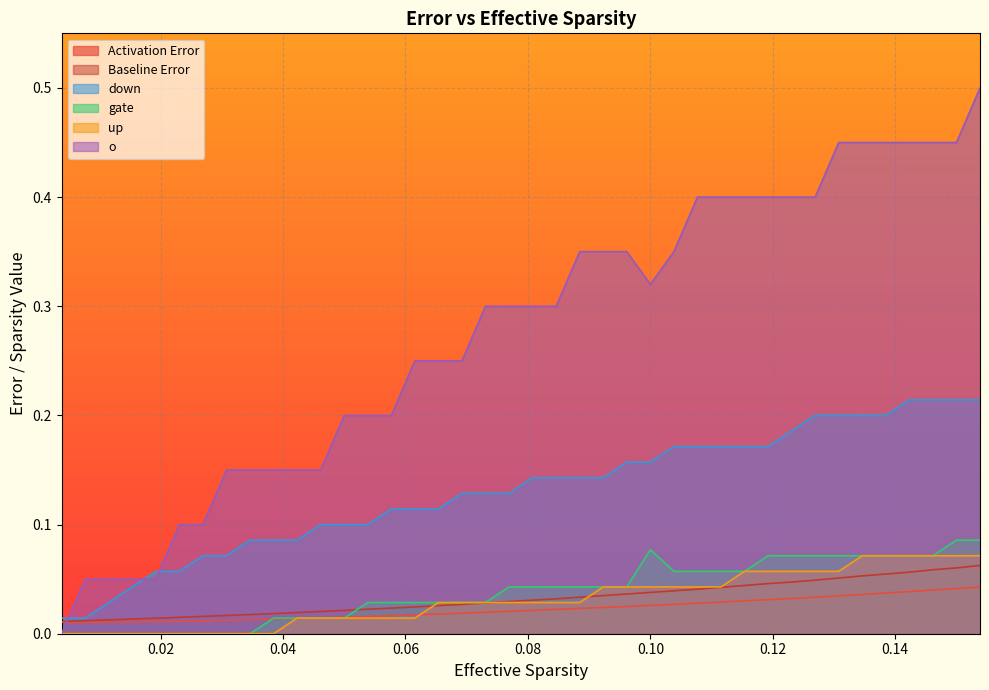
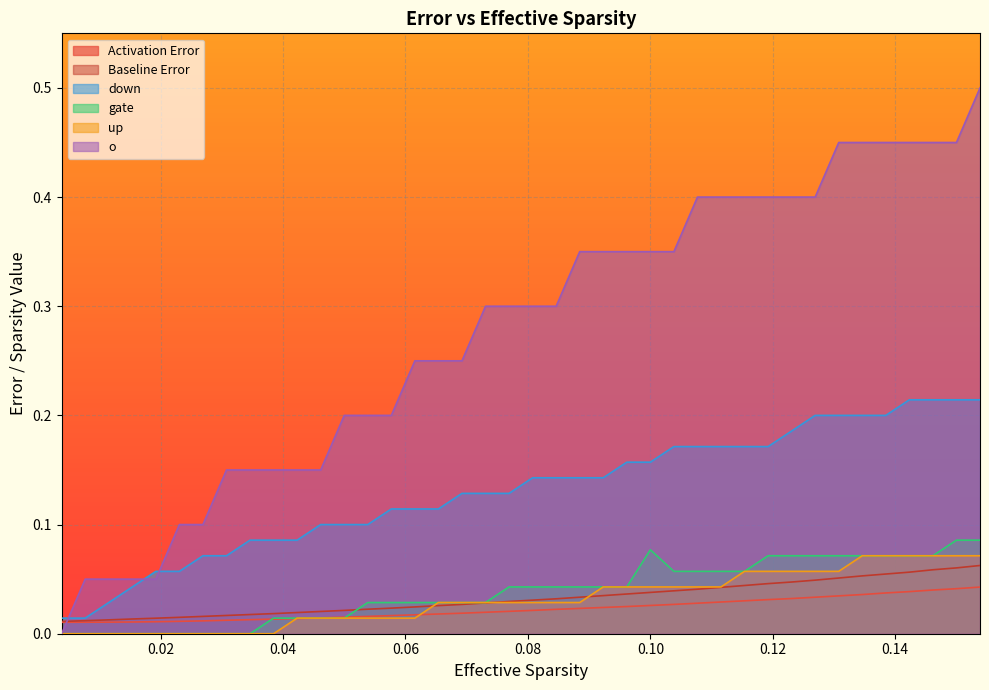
o, 0.10: 0.32 -> 0.35
